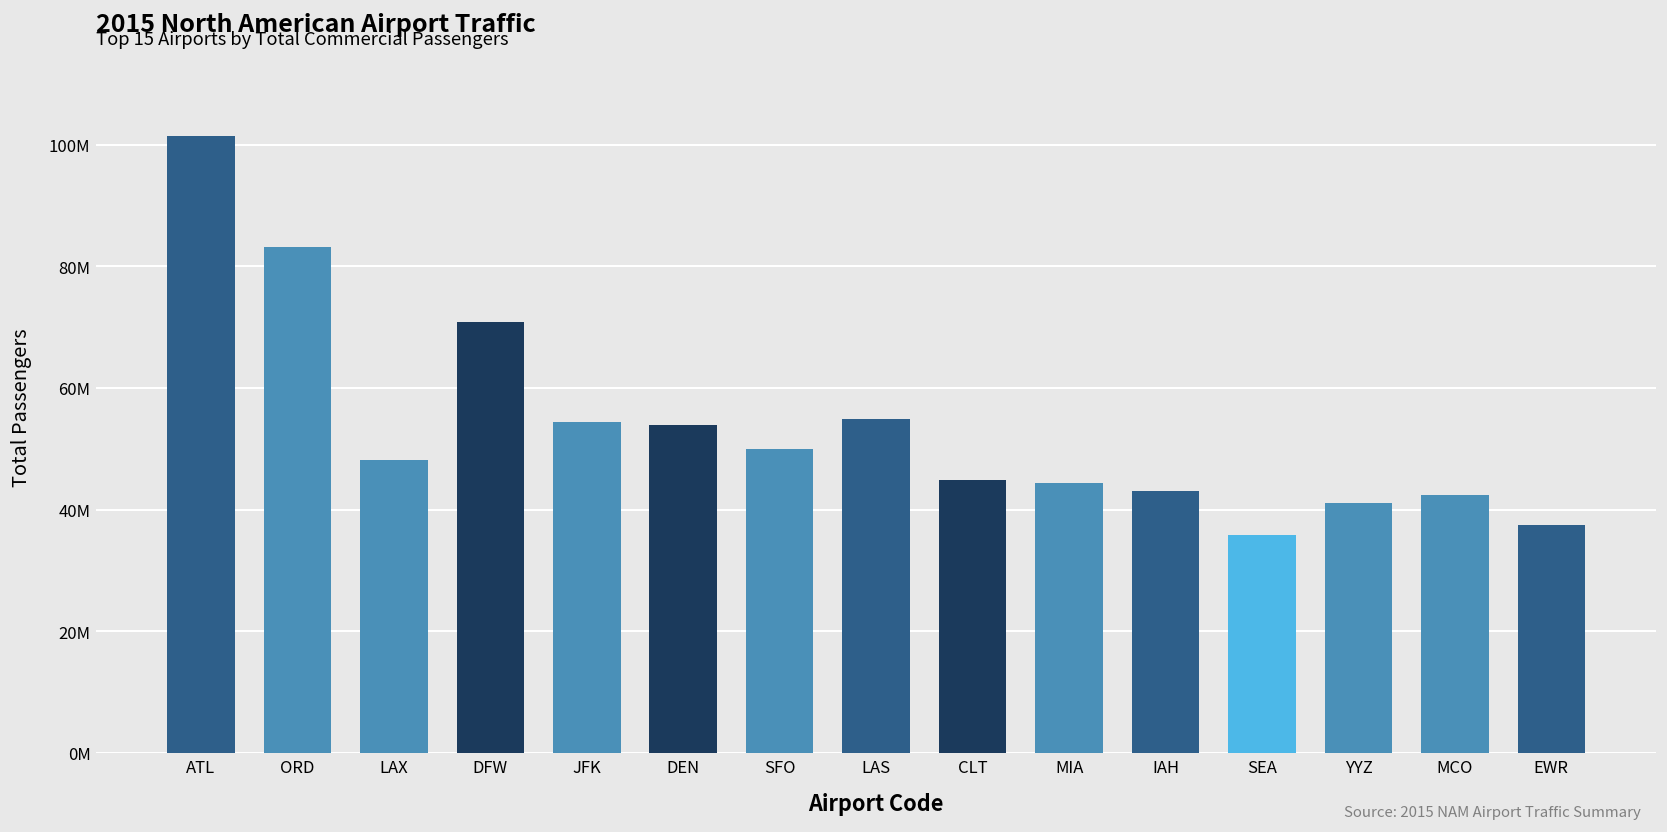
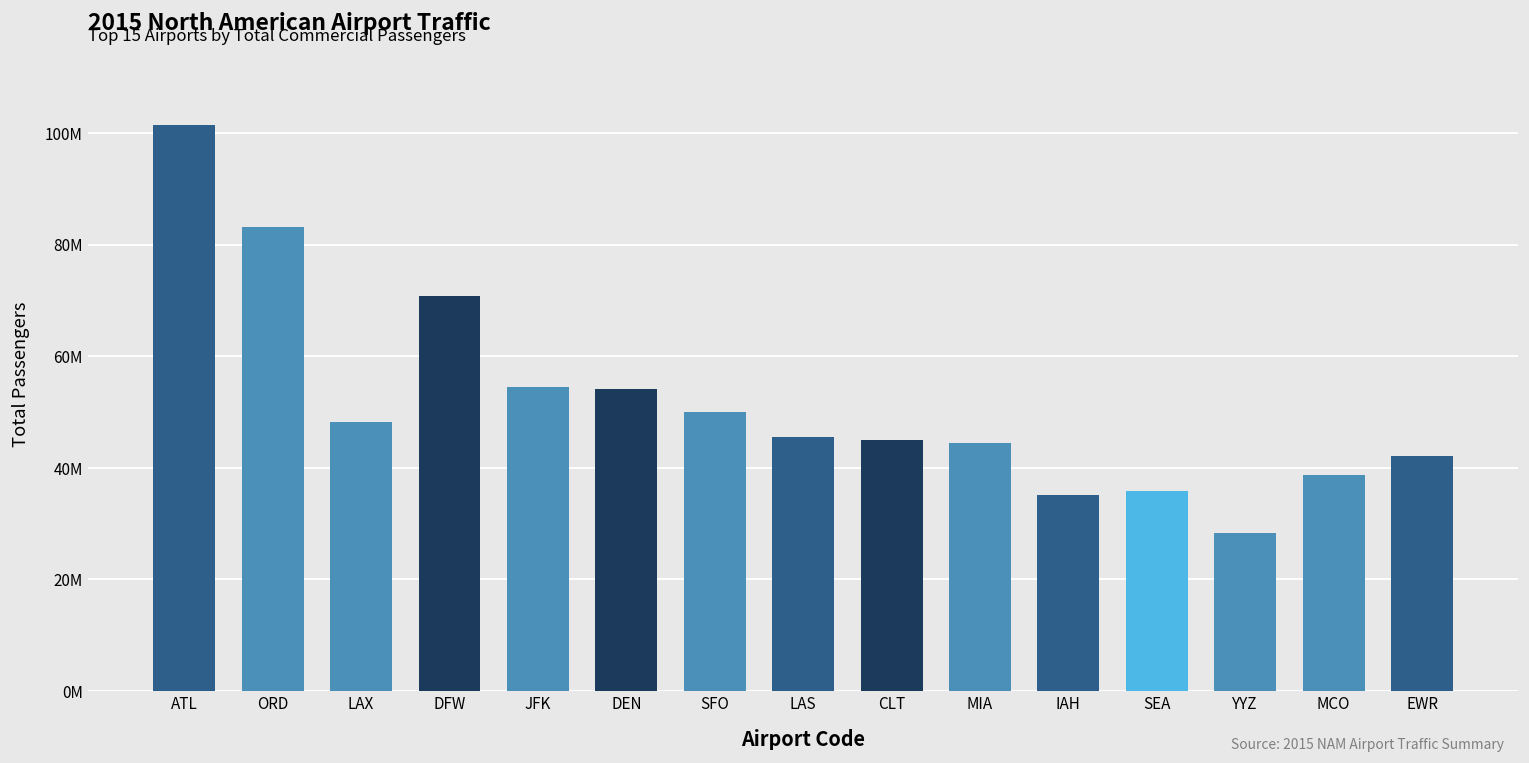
LAS: 55000000 -> 45000000
IAH: 43000000 -> 35000000
YYZ: 41000000 -> 28000000
MCO: 42000000 -> 39000000
EWR: 37000000 -> 42000000
